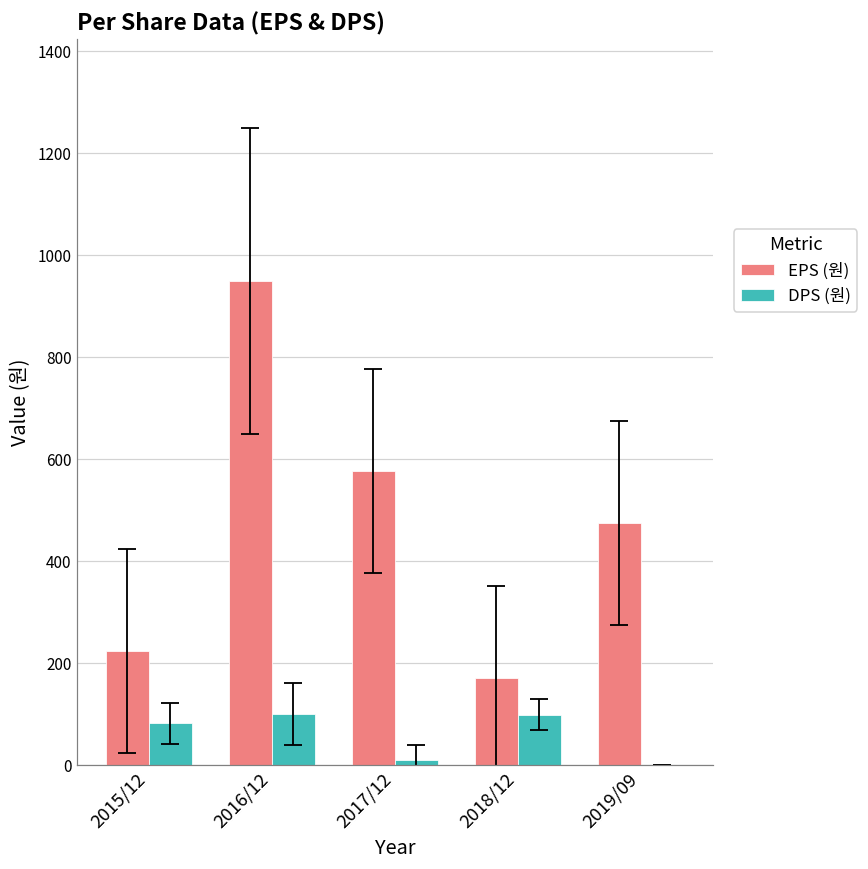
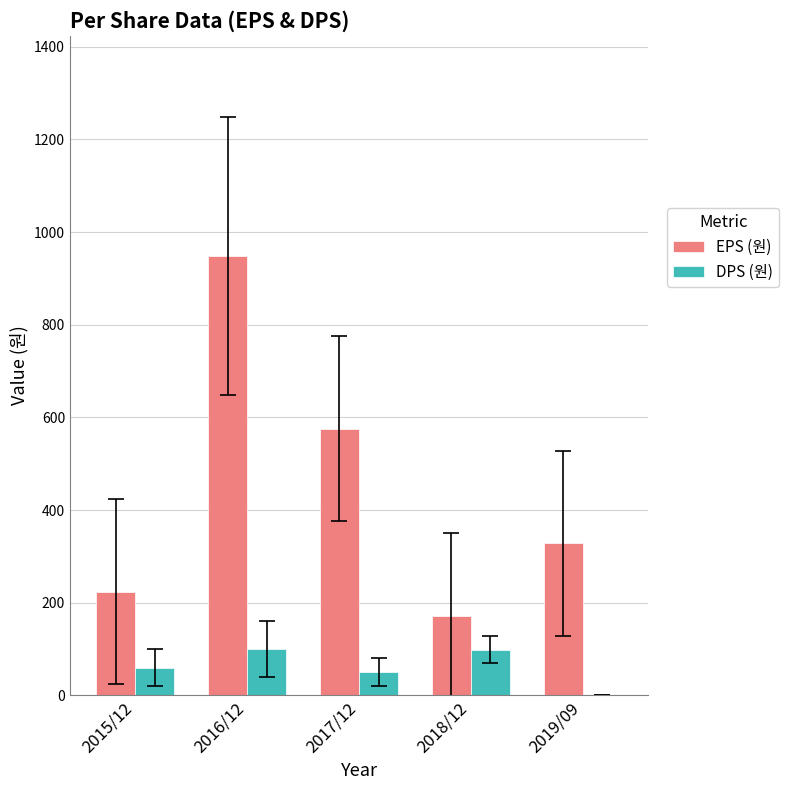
DPS (원), 2015/12: 80 -> 60
DPS (원), 2017/12: 10 -> 50
EPS (원), 2019/09: 470 -> 330
